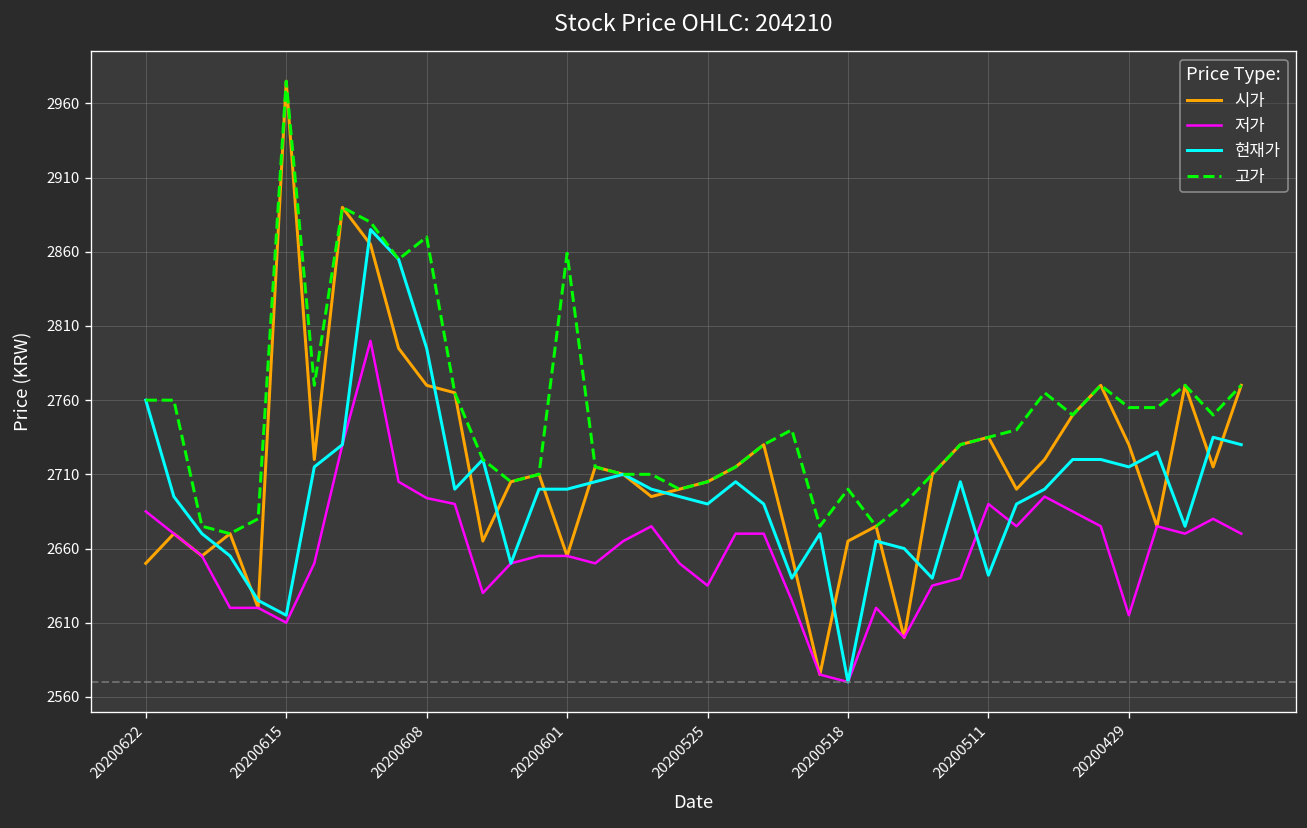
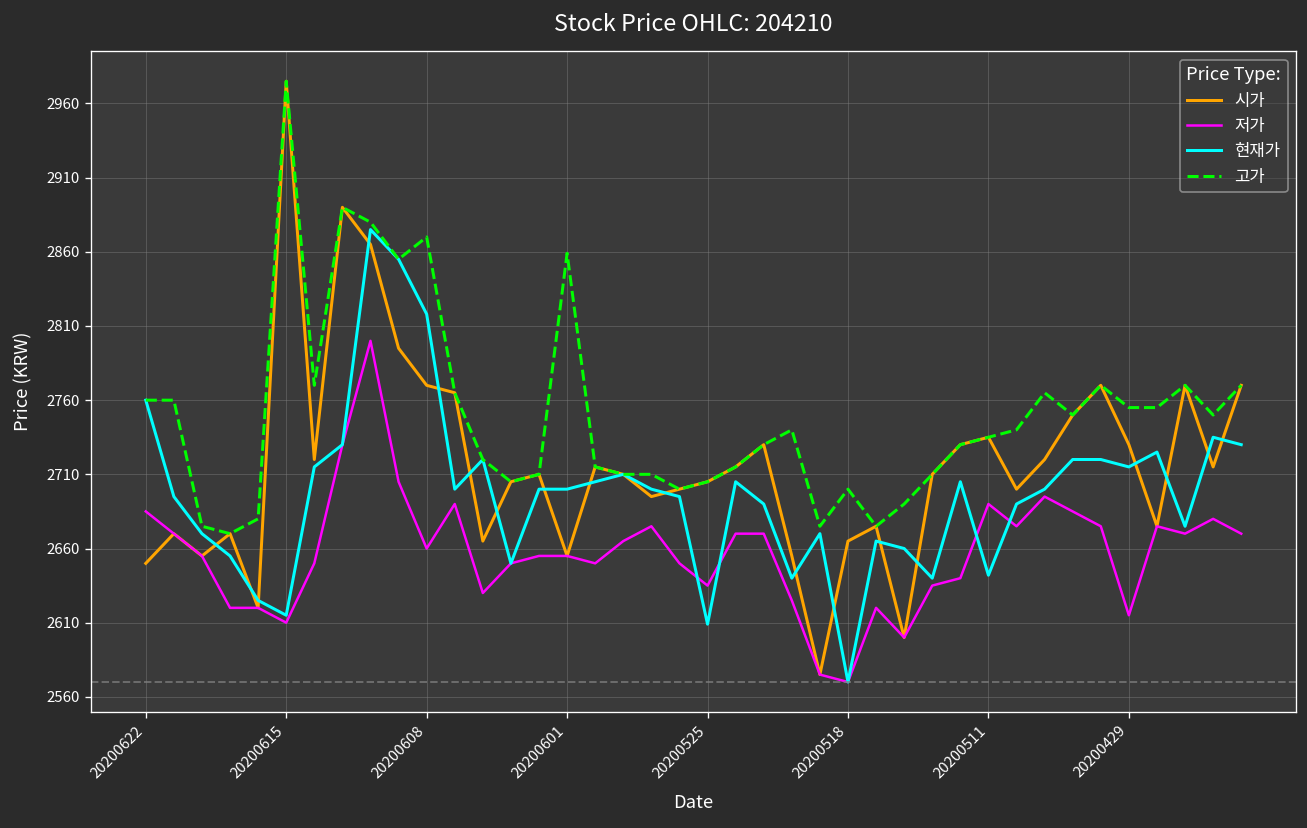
저가, 20200608: 2694 -> 2660
현재가, 20200608: 2795 -> 2818
현재가, 20200525: 2690 -> 2609
